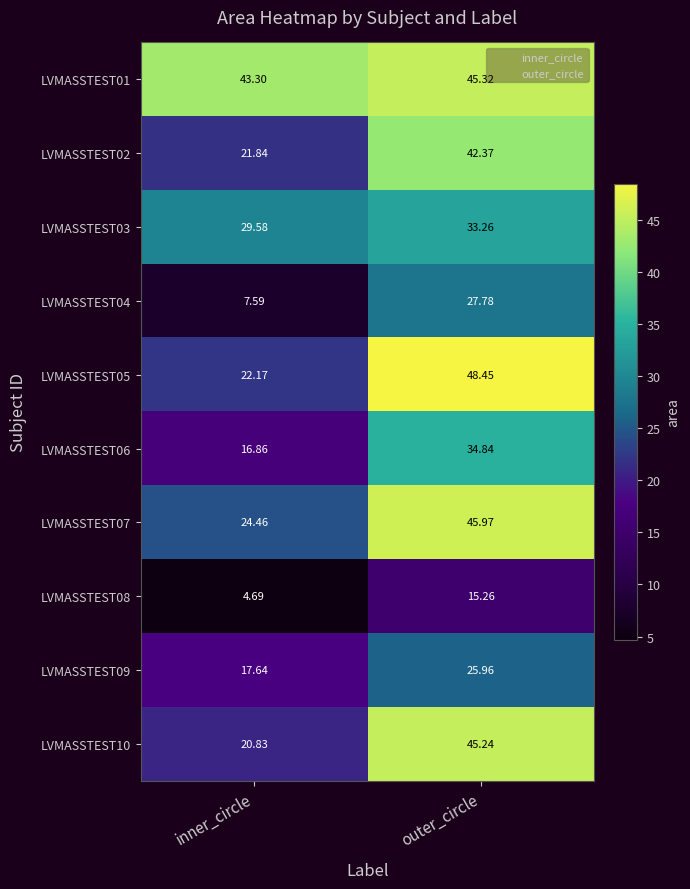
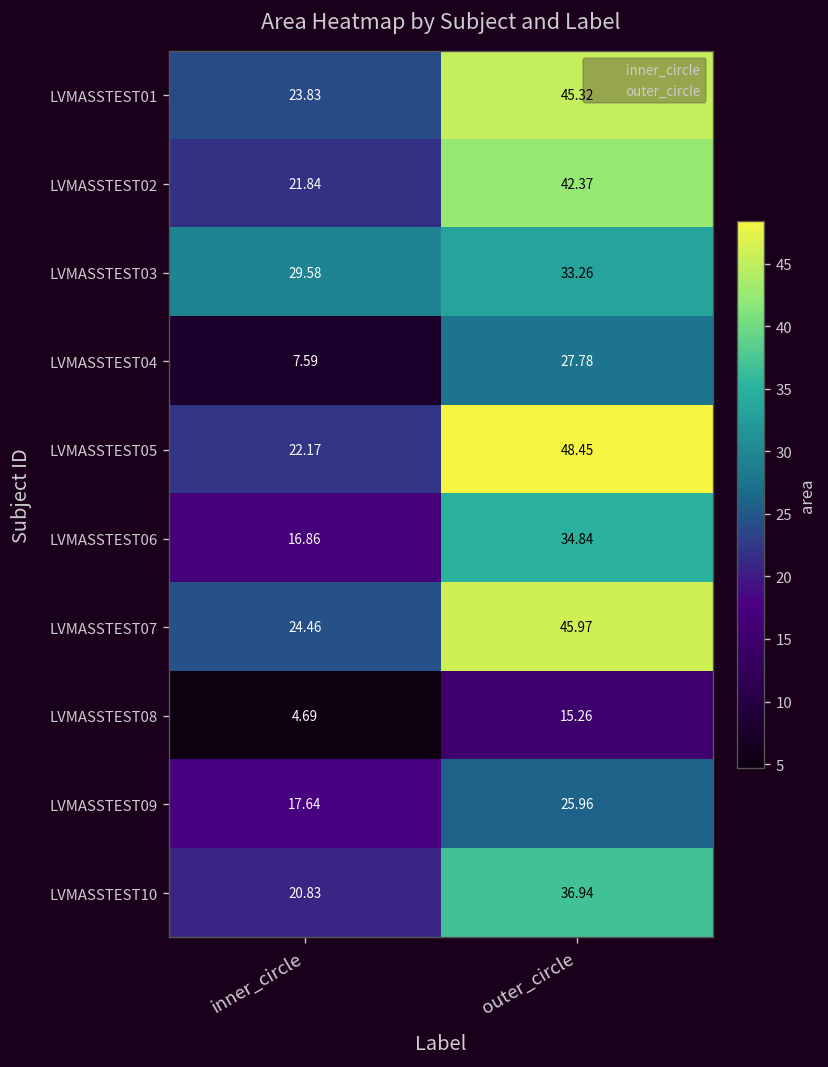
LVMASSTEST01, inner_circle: 43.30 -> 23.83
LVMASSTEST10, outer_circle: 45.24 -> 36.94
